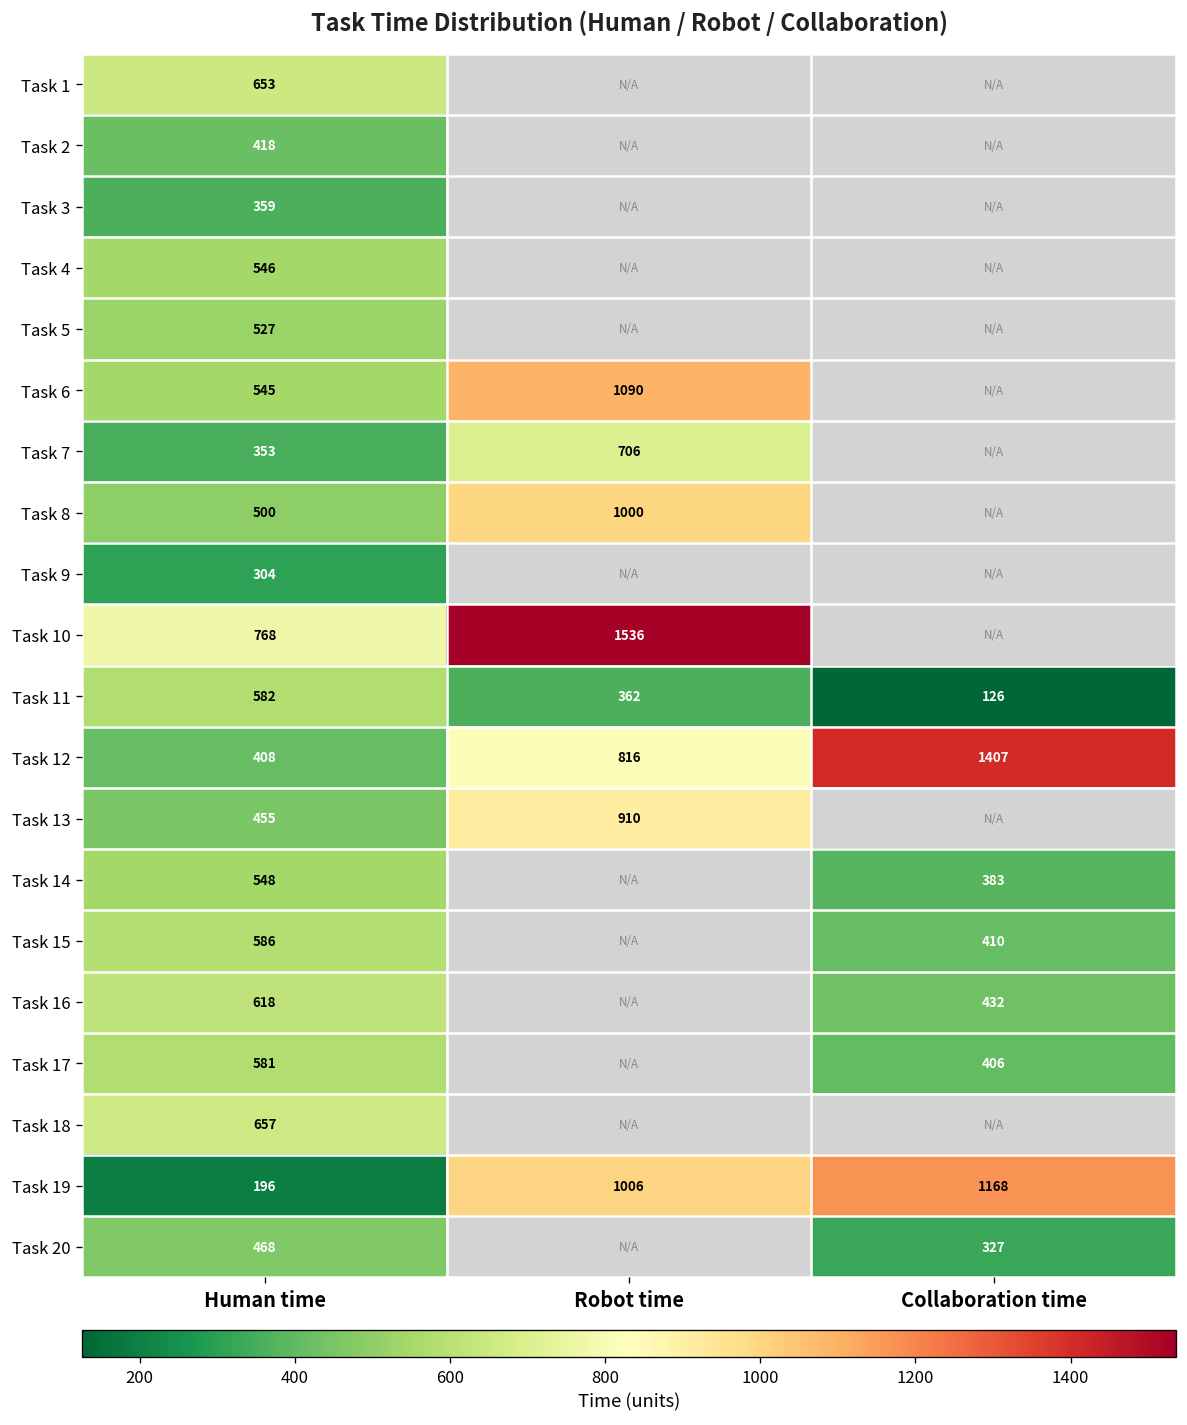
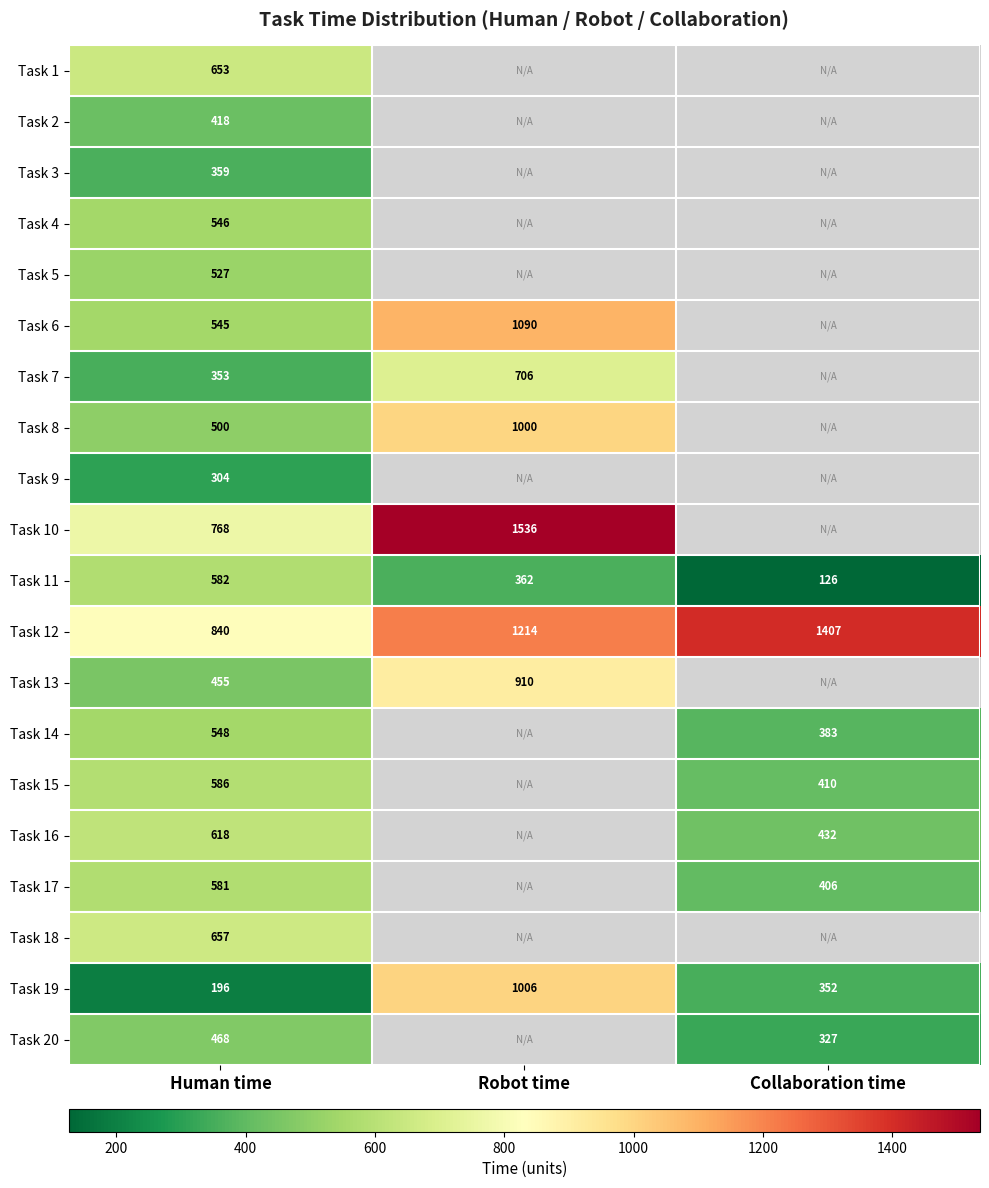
Task 12, Human time: 408 -> 840
Task 12, Robot time: 816 -> 1214
Task 19, Collaboration time: 1168 -> 352
